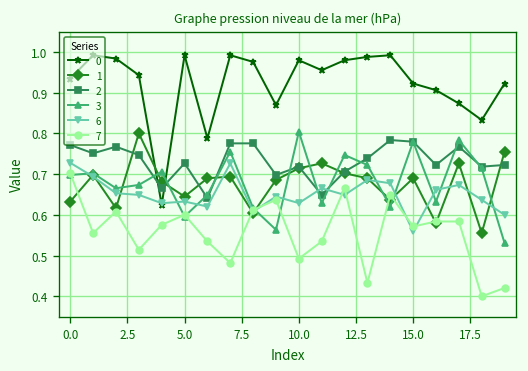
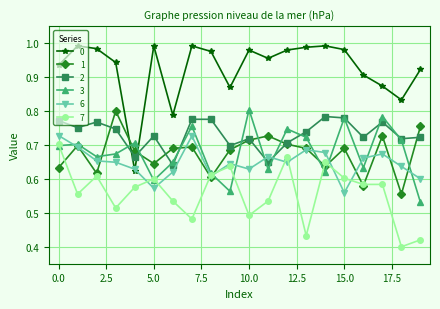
6, 5.0: 0.63 -> 0.57
0, 15.0: 0.92 -> 0.98
7, 15.0: 0.57 -> 0.60
